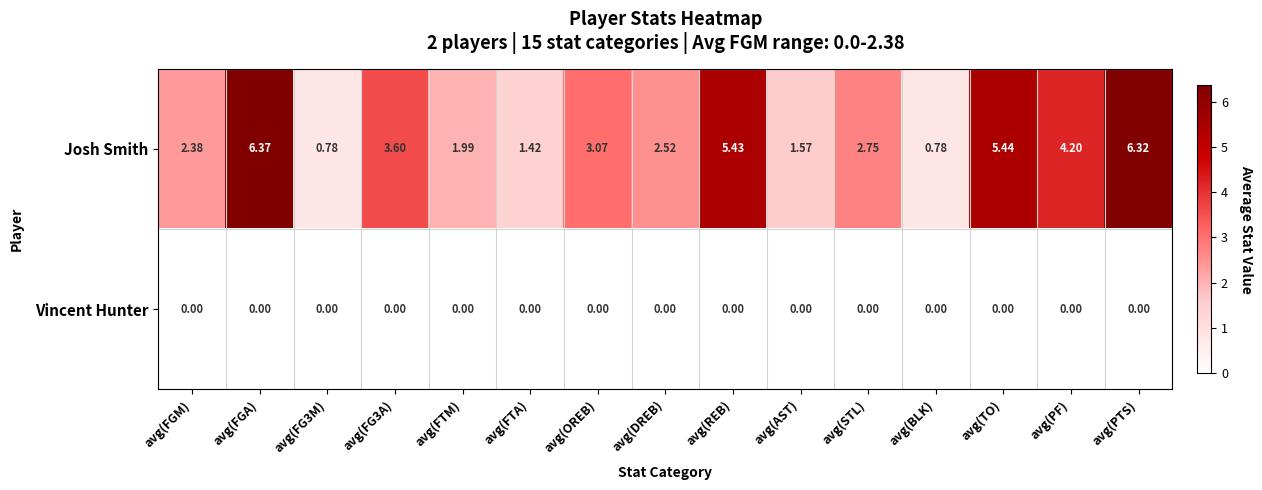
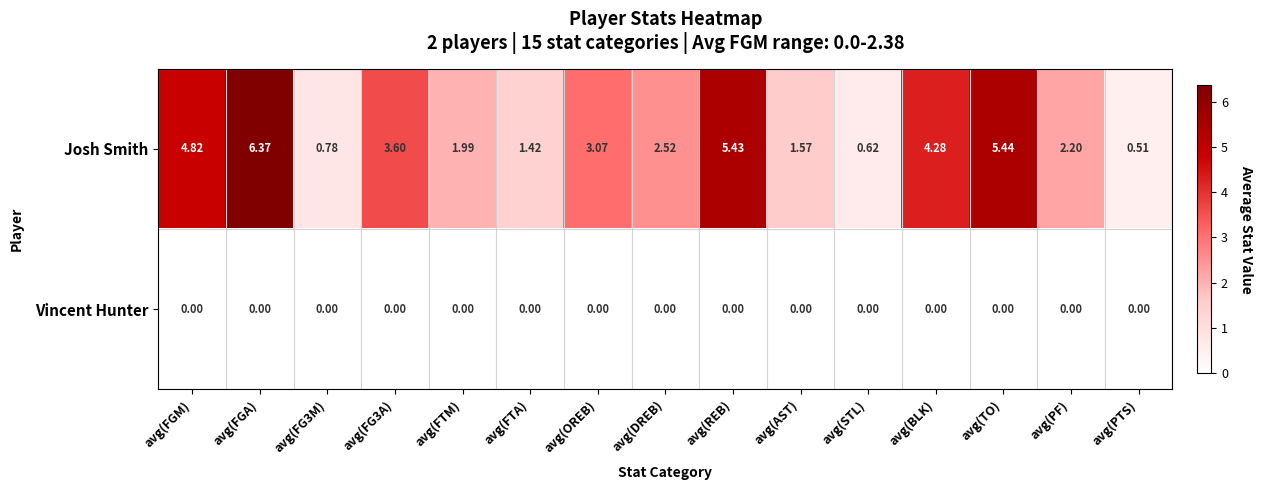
Josh Smith, avg(FGM): 2.38 -> 4.82
Josh Smith, avg(STL): 2.75 -> 0.62
Josh Smith, avg(BLK): 0.78 -> 4.28
Josh Smith, avg(PF): 4.20 -> 2.20
Josh Smith, avg(PTS): 6.32 -> 0.51
